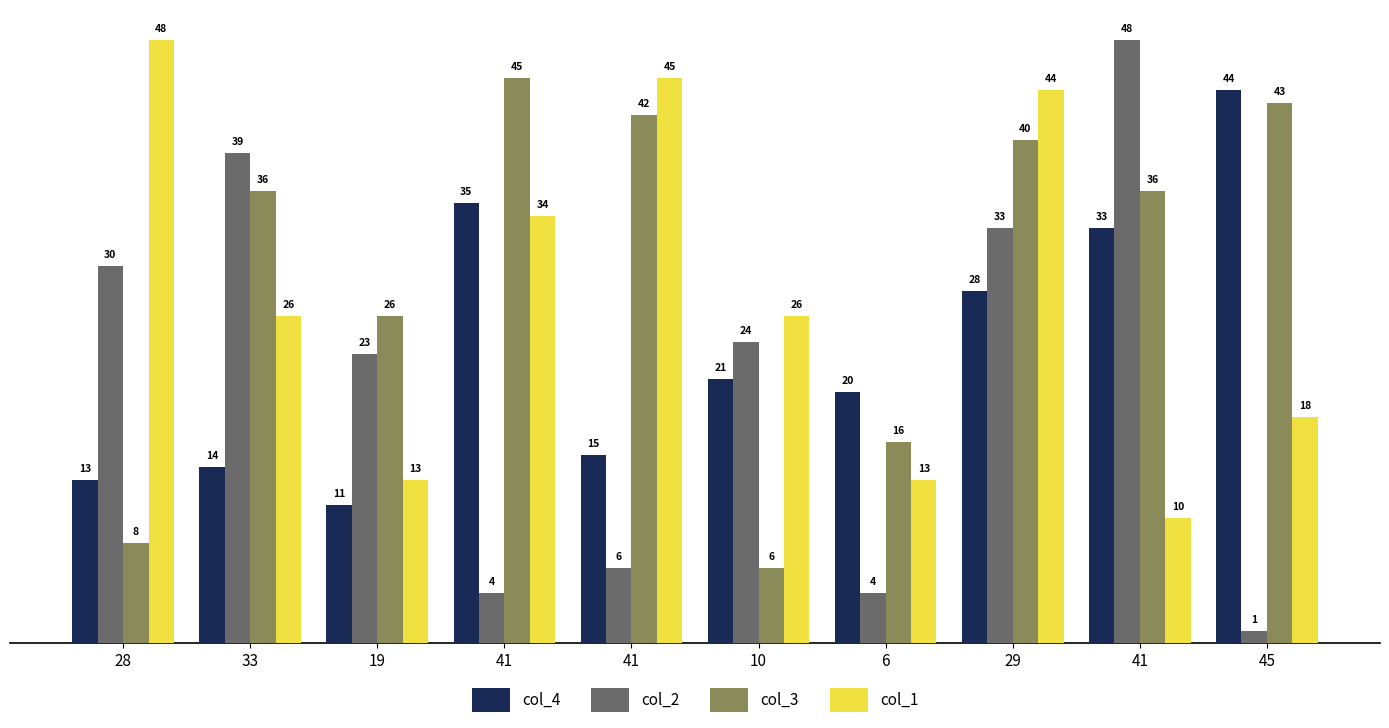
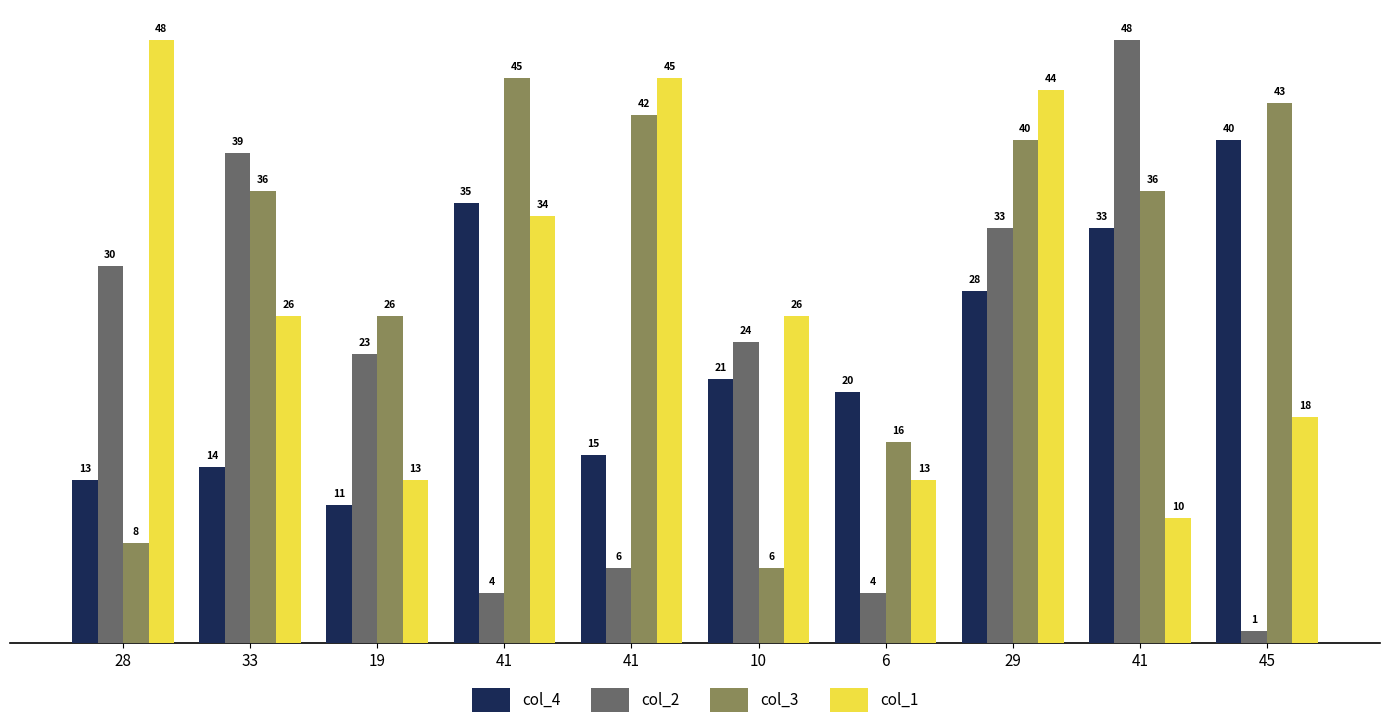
col_4, 45: 44 -> 40
